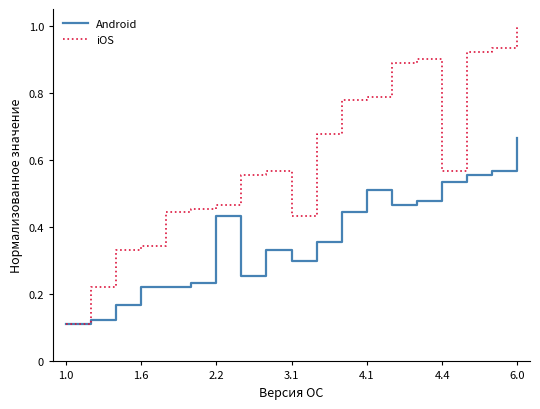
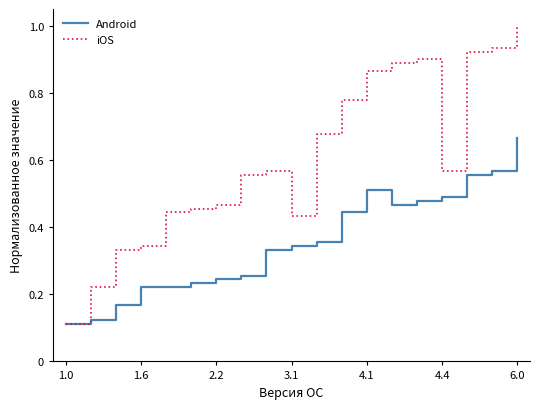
Android, 2.2: 0.43 -> 0.24
Android, 3.1: 0.30 -> 0.34
iOS, 4.1: 0.79 -> 0.87
Android, 4.4: 0.53 -> 0.49
